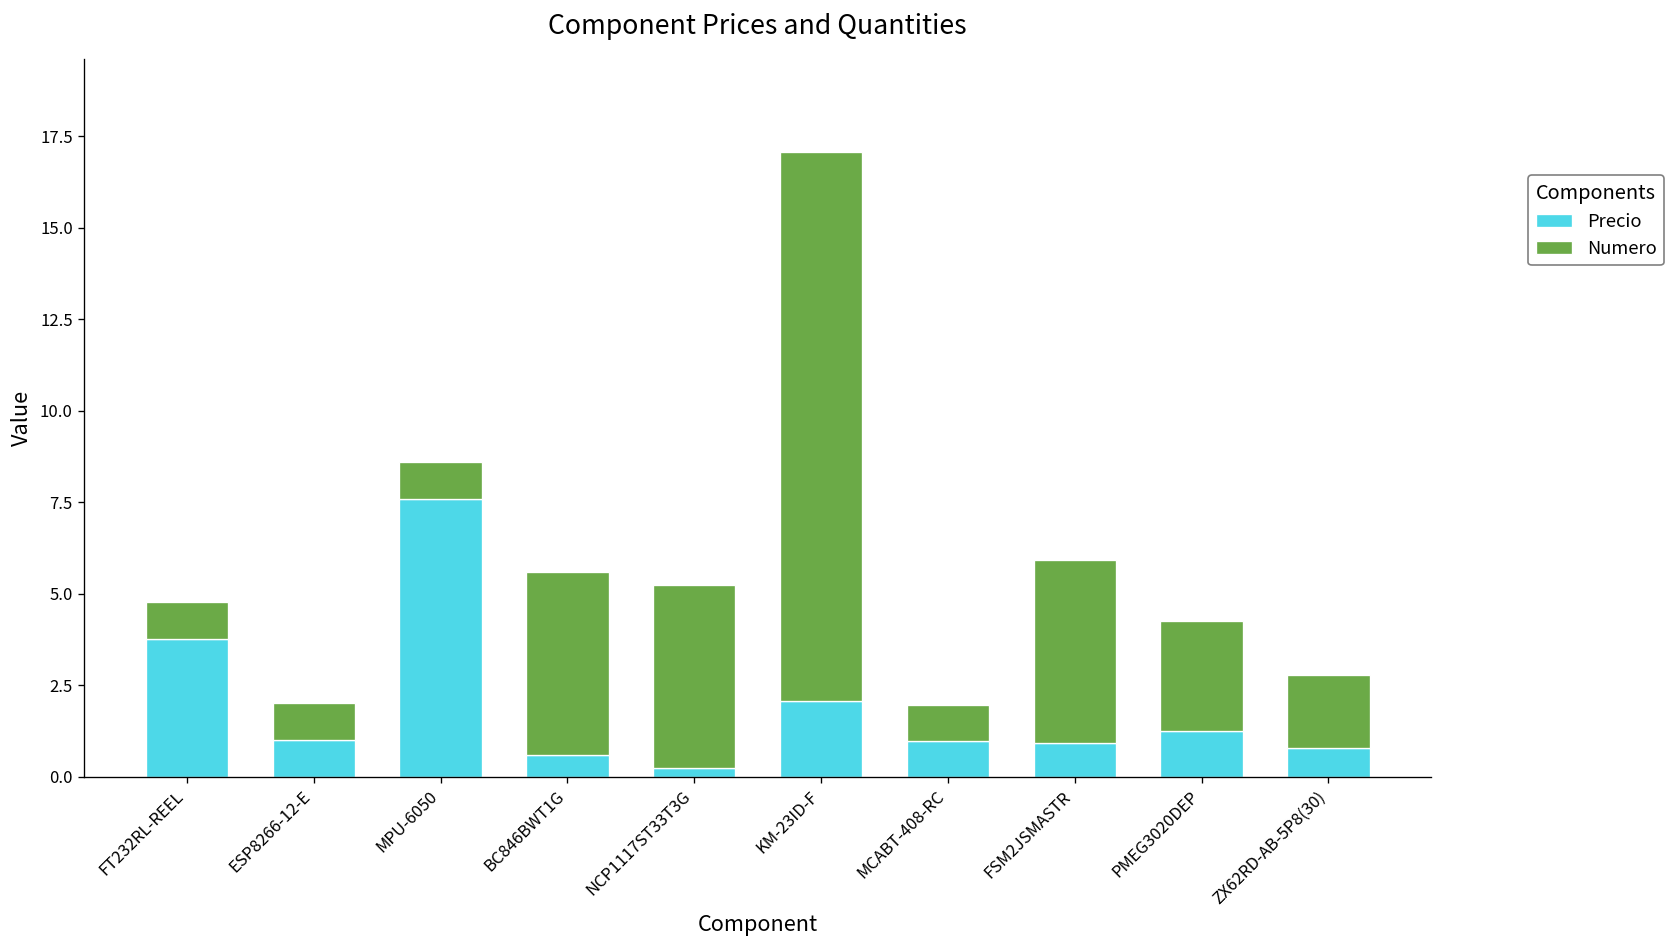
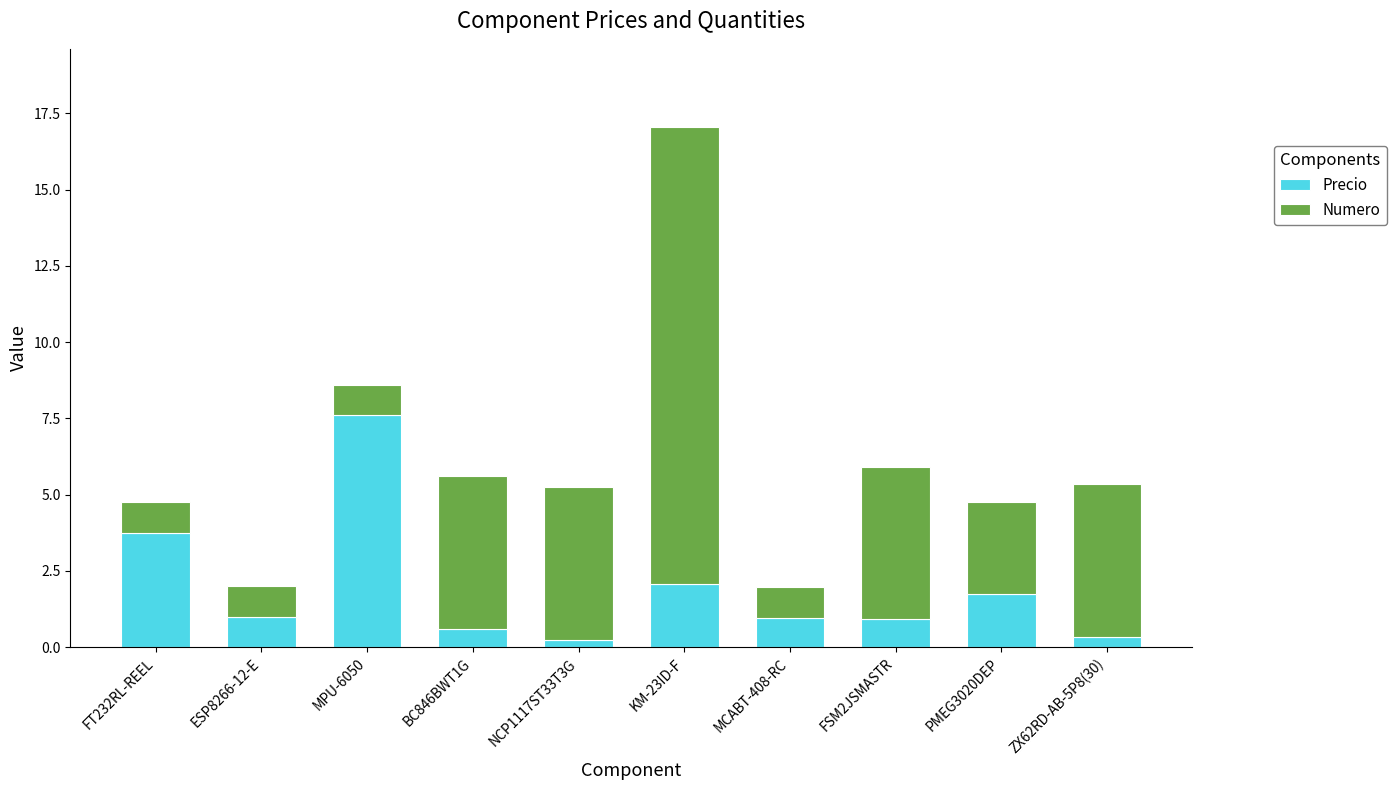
Precio, PMEG3020DEP: 1.3 -> 1.8
Precio, ZX62RD-AB-5P8(30): 0.8 -> 0.3
Numero, ZX62RD-AB-5P8(30): 2 -> 5
